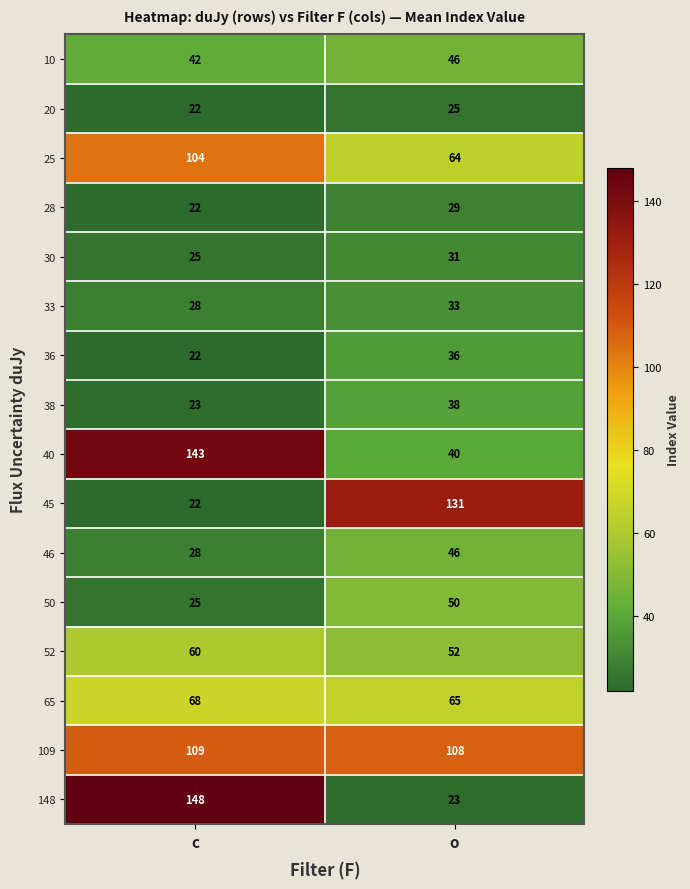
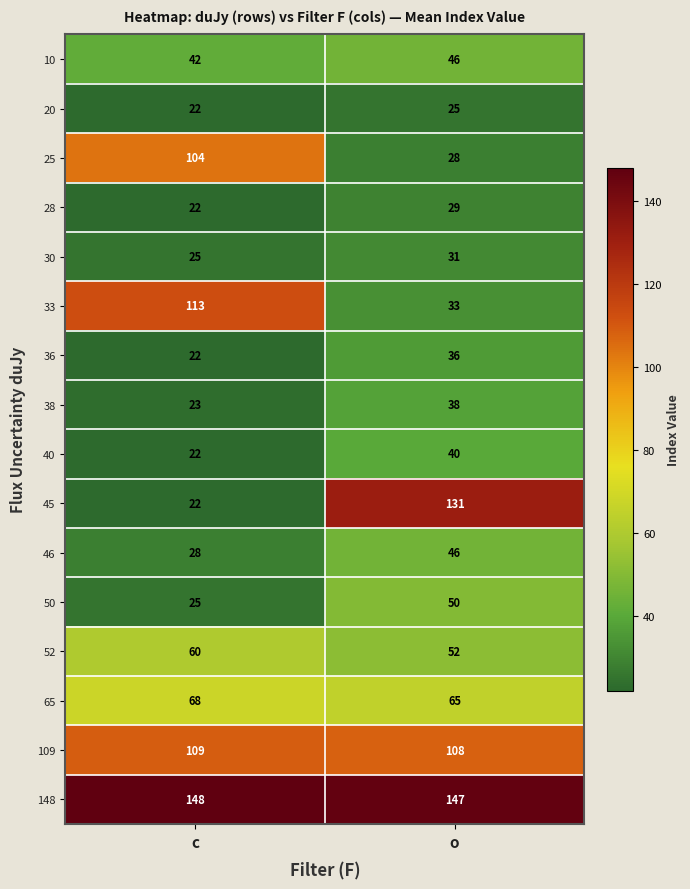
25, o: 64 -> 28
33, c: 28 -> 113
40, c: 143 -> 22
148, o: 23 -> 147
